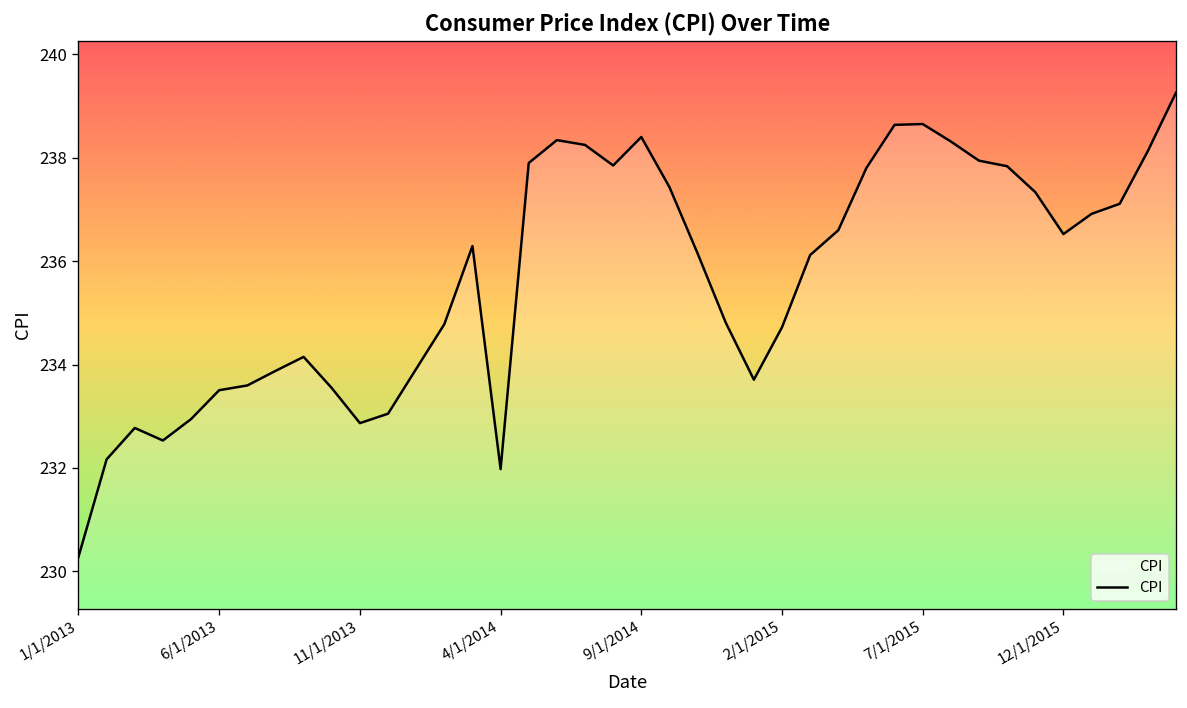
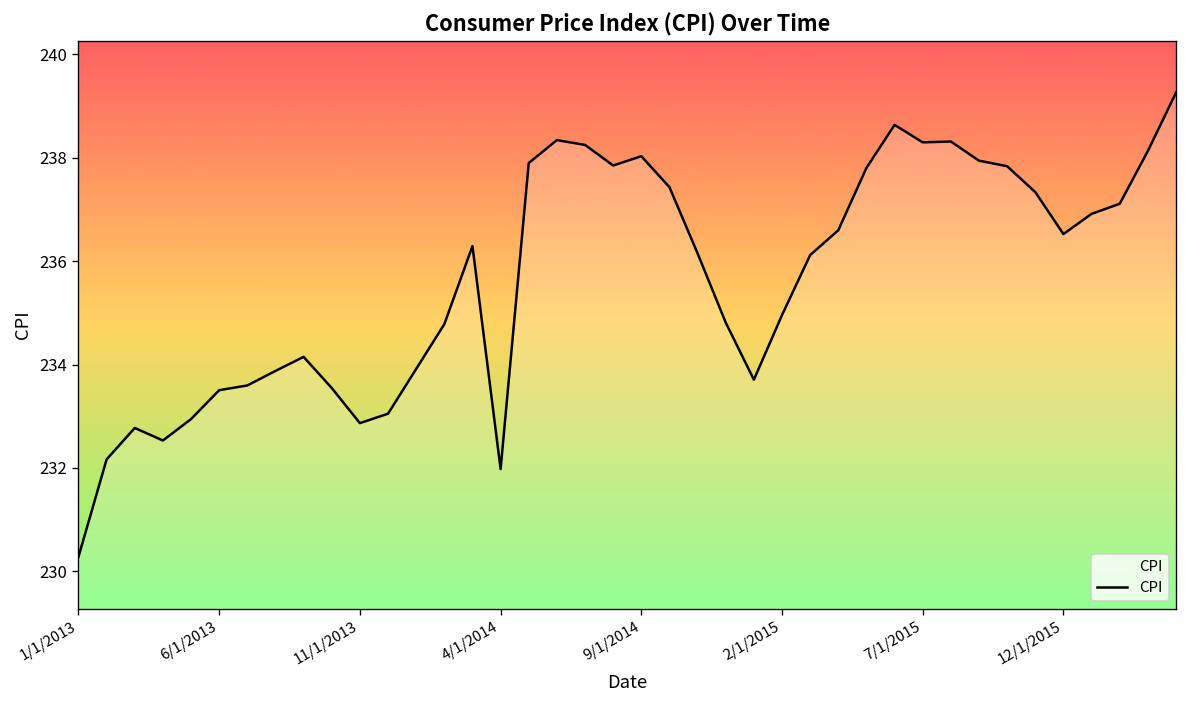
9/1/2014: 238.4 -> 238.0
2/1/2015: 234.7 -> 235.0
7/1/2015: 238.7 -> 238.3
